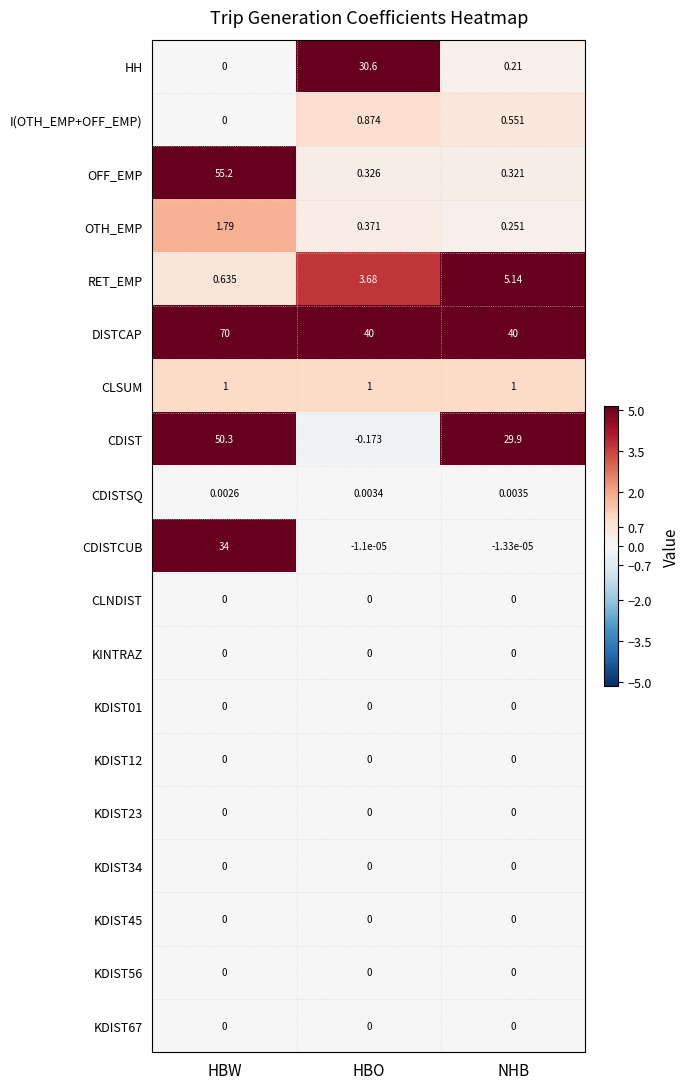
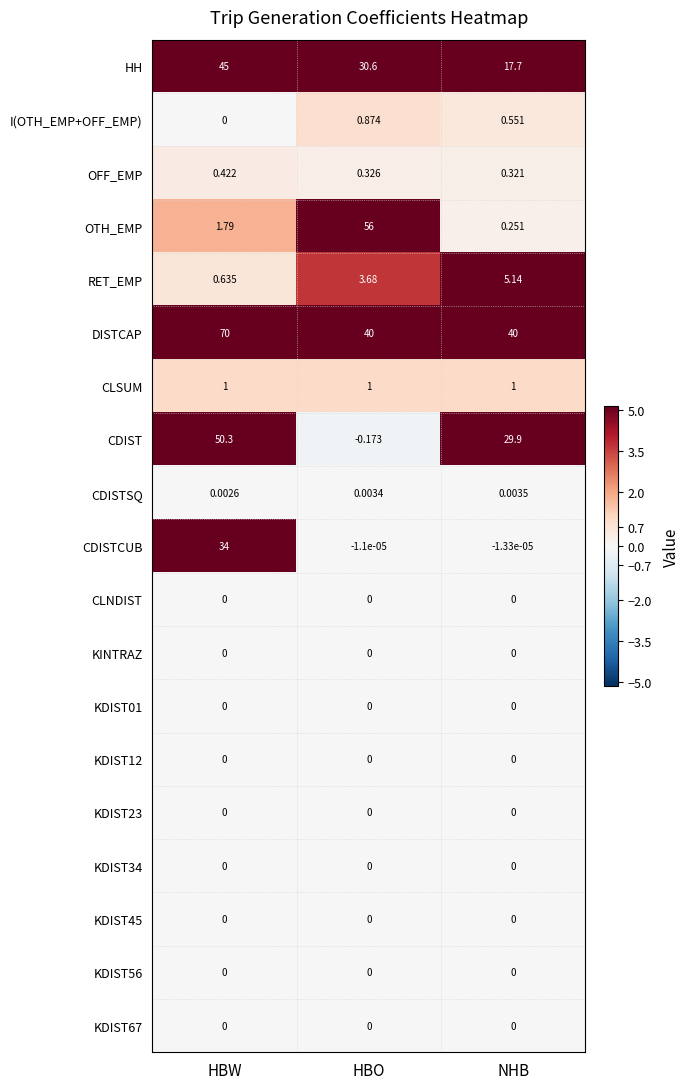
HH, HBW: 0 -> 45
HH, NHB: 0.21 -> 17.7
OFF_EMP, HBW: 55.2 -> 0.422
OTH_EMP, HBO: 0.371 -> 56
